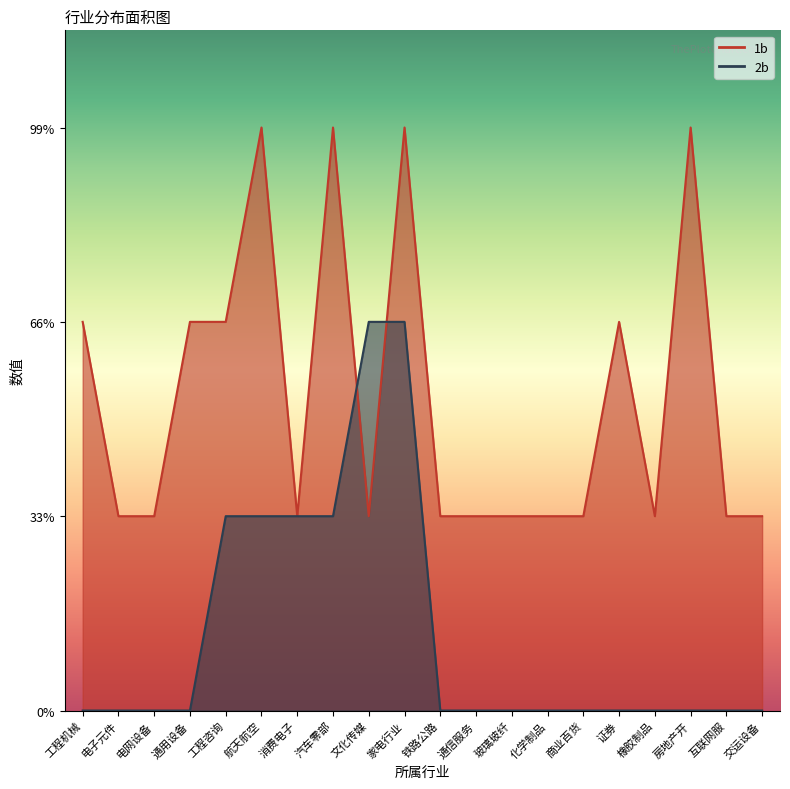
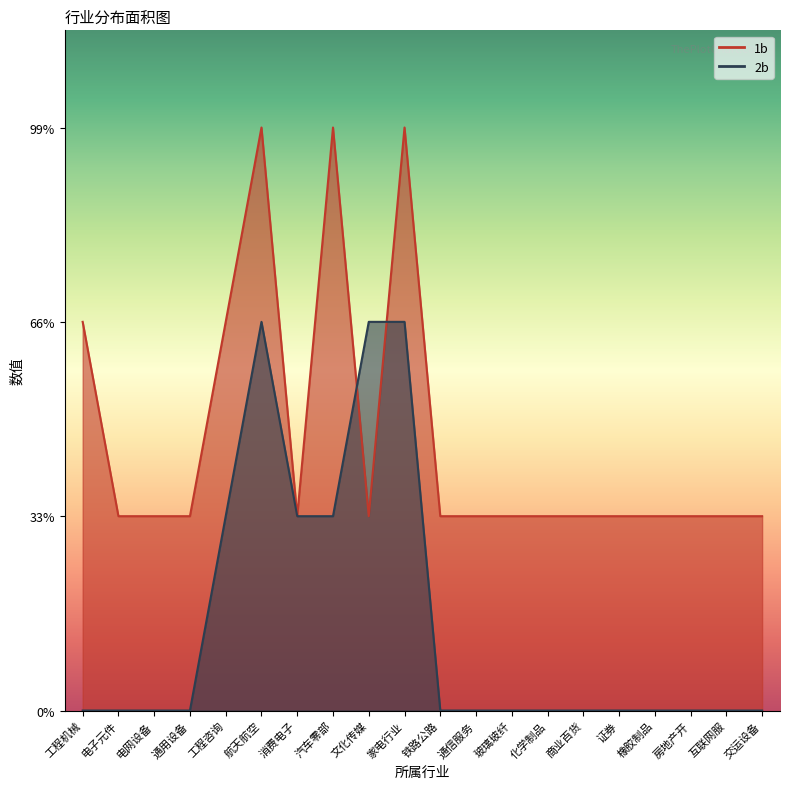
1b, 通用设备: 66% -> 33%
2b, 航天航空: 33% -> 66%
1b, 证券: 66% -> 33%
1b, 房地产开: 99% -> 33%
